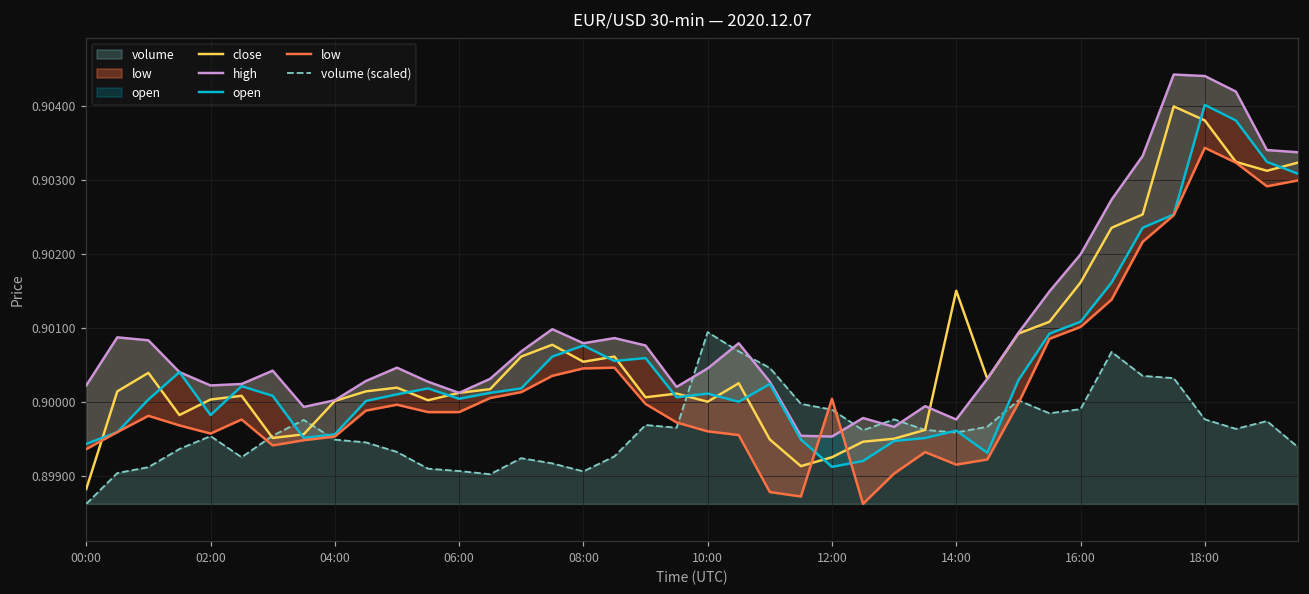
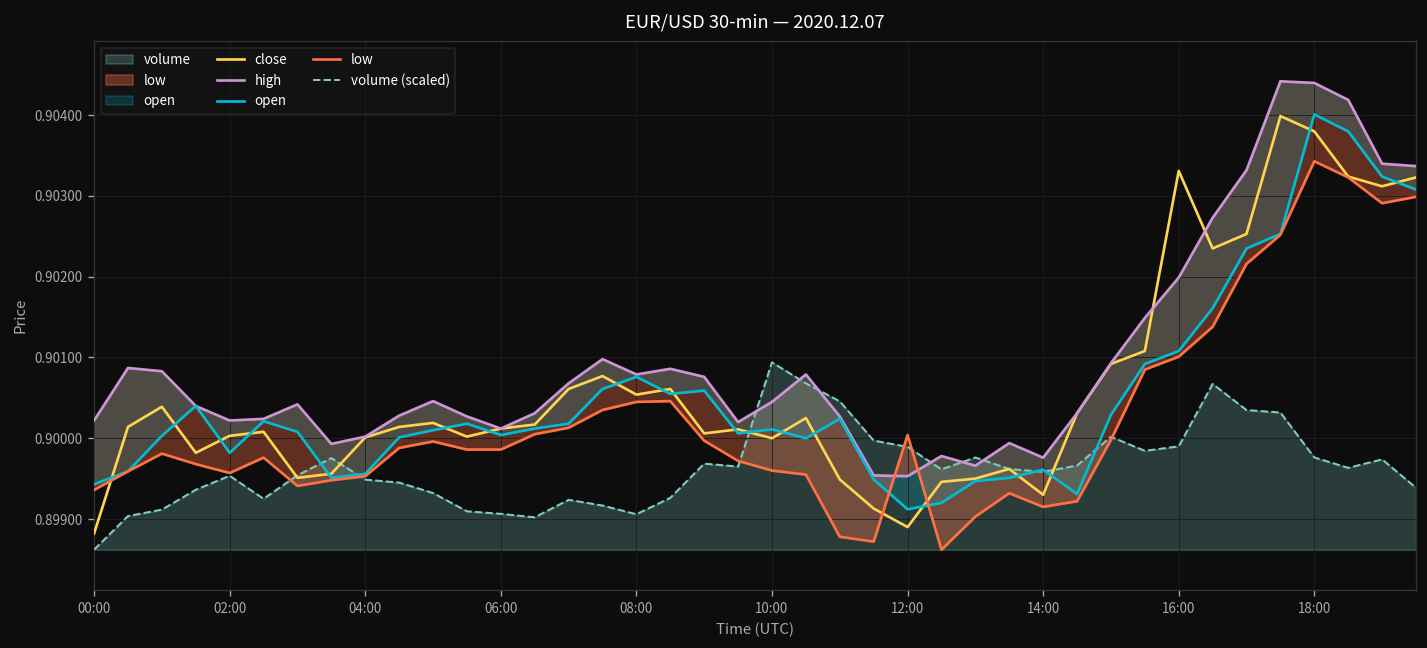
close, 12:00: 0.8993 -> 0.8989
close, 14:00: 0.9015 -> 0.8993
close, 16:00: 0.9016 -> 0.9033
